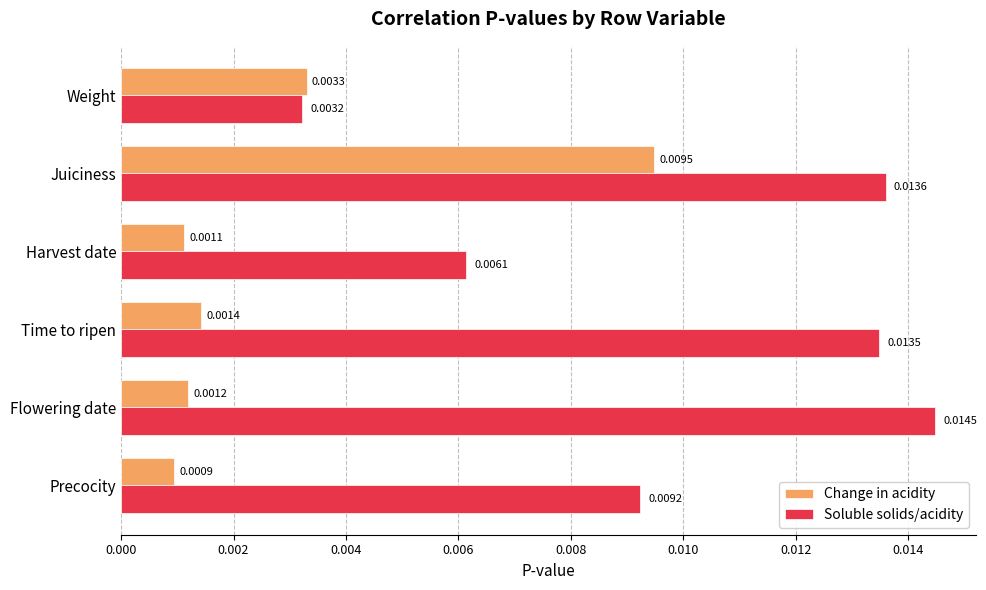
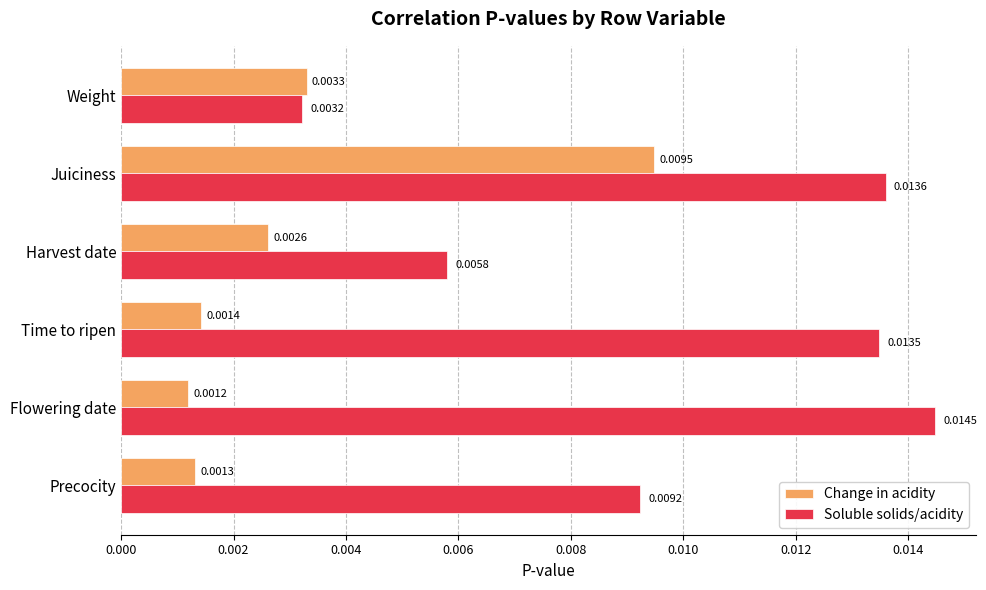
Change in acidity, Harvest date: 0.0011 -> 0.0026
Soluble solids/acidity, Harvest date: 0.0061 -> 0.0058
Change in acidity, Precocity: 0.0009 -> 0.0013
